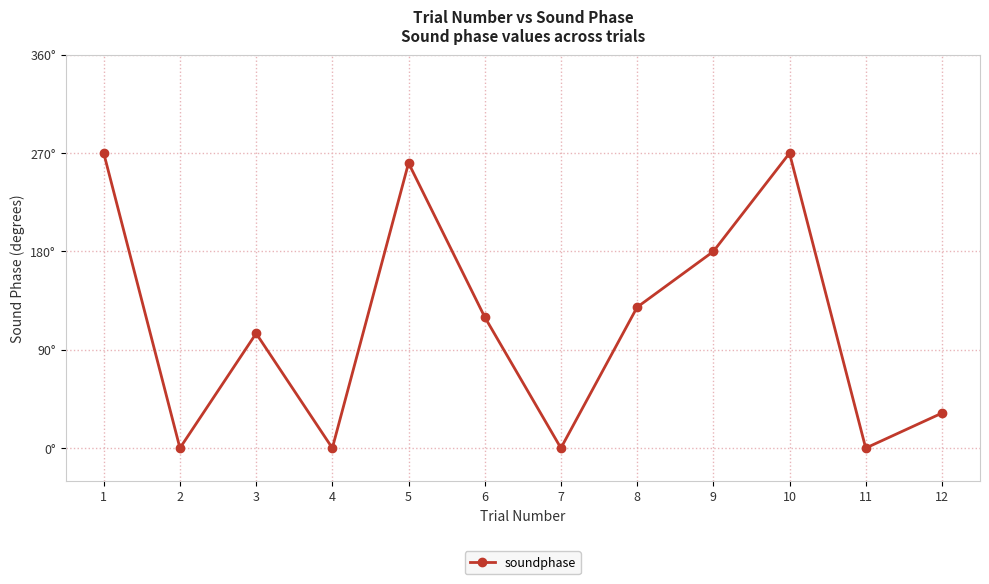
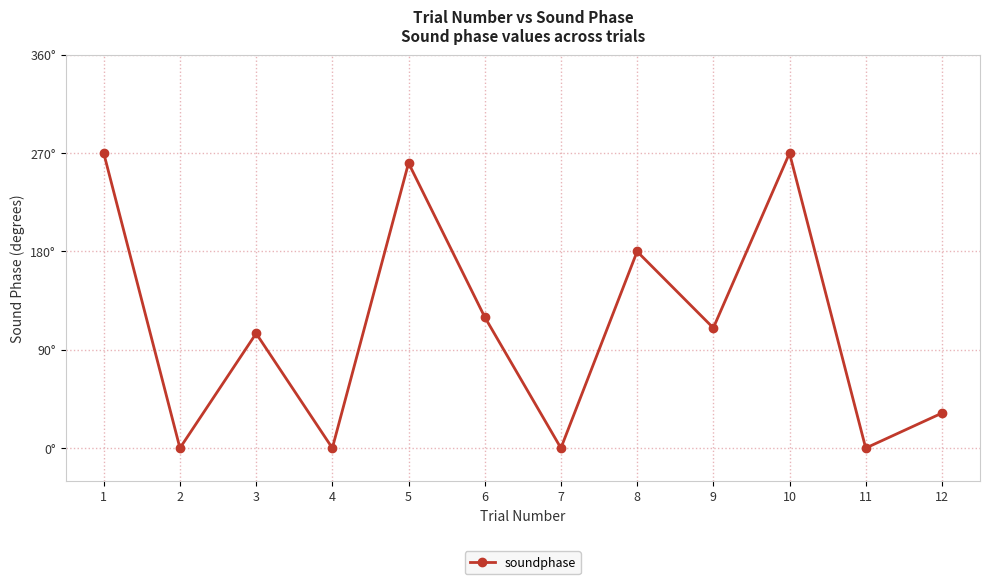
8: 129° -> 180°
9: 180° -> 110°
